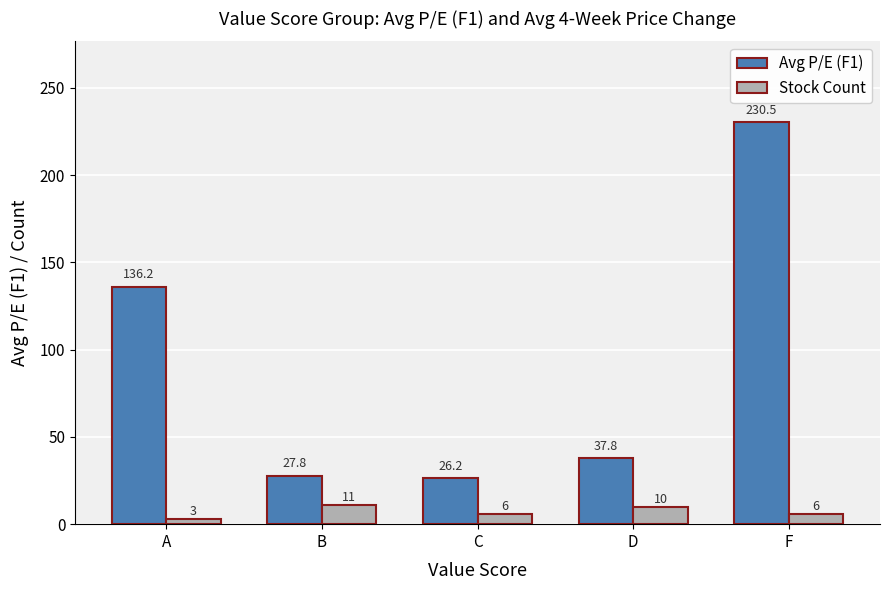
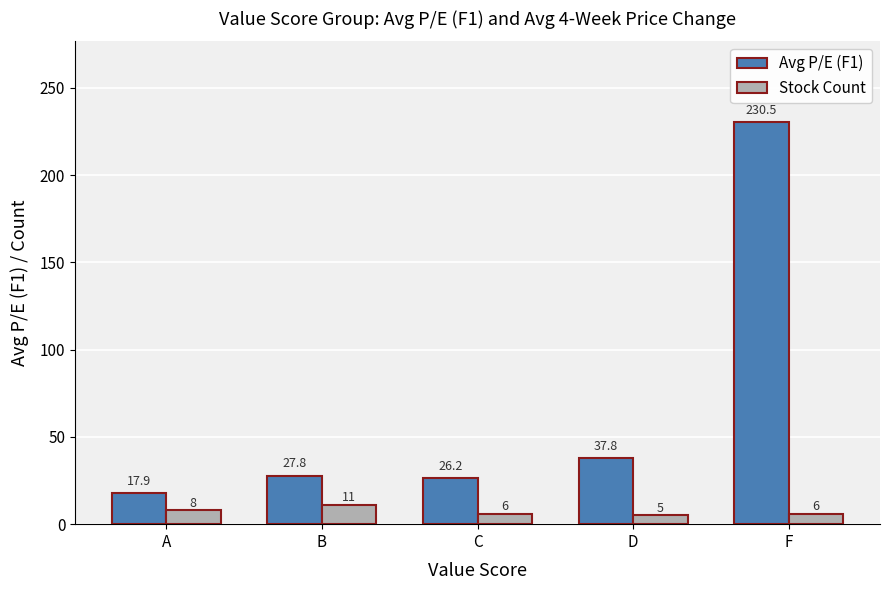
Avg P/E (F1), A: 136.2 -> 17.9
Stock Count, A: 3 -> 8
Stock Count, D: 10 -> 5
